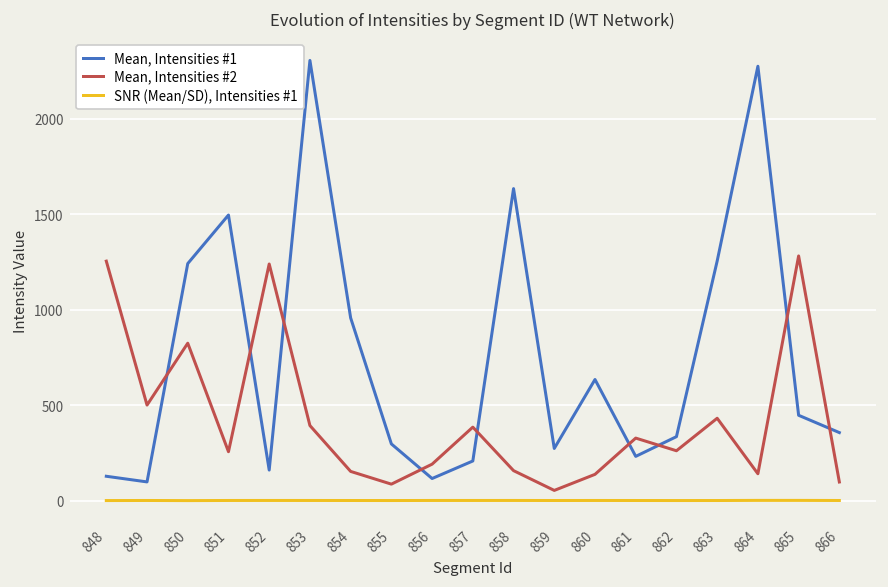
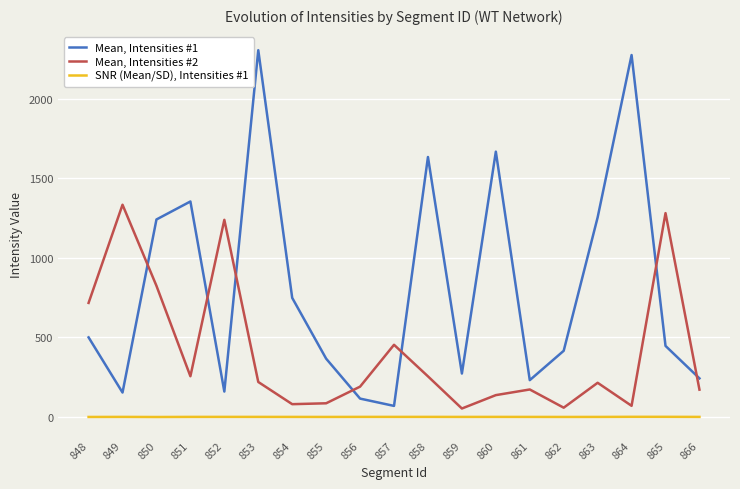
Mean, Intensities #1, 848: 130 -> 500
Mean, Intensities #2, 848: 1250 -> 720
Mean, Intensities #1, 849: 100 -> 150
Mean, Intensities #2, 849: 500 -> 1330
Mean, Intensities #1, 851: 1500 -> 1350
Mean, Intensities #2, 853: 390 -> 220
Mean, Intensities #1, 854: 960 -> 750
Mean, Intensities #2, 854: 150 -> 80
Mean, Intensities #1, 855: 300 -> 370
Mean, Intensities #1, 857: 210 -> 70
Mean, Intensities #2, 857: 390 -> 450
Mean, Intensities #2, 858: 160 -> 260
Mean, Intensities #1, 860: 630 -> 1670
Mean, Intensities #2, 861: 330 -> 170
Mean, Intensities #1, 862: 340 -> 420
Mean, Intensities #2, 862: 260 -> 60
Mean, Intensities #2, 863: 430 -> 220
Mean, Intensities #2, 864: 140 -> 70
Mean, Intensities #1, 866: 360 -> 240
Mean, Intensities #2, 866: 100 -> 170
